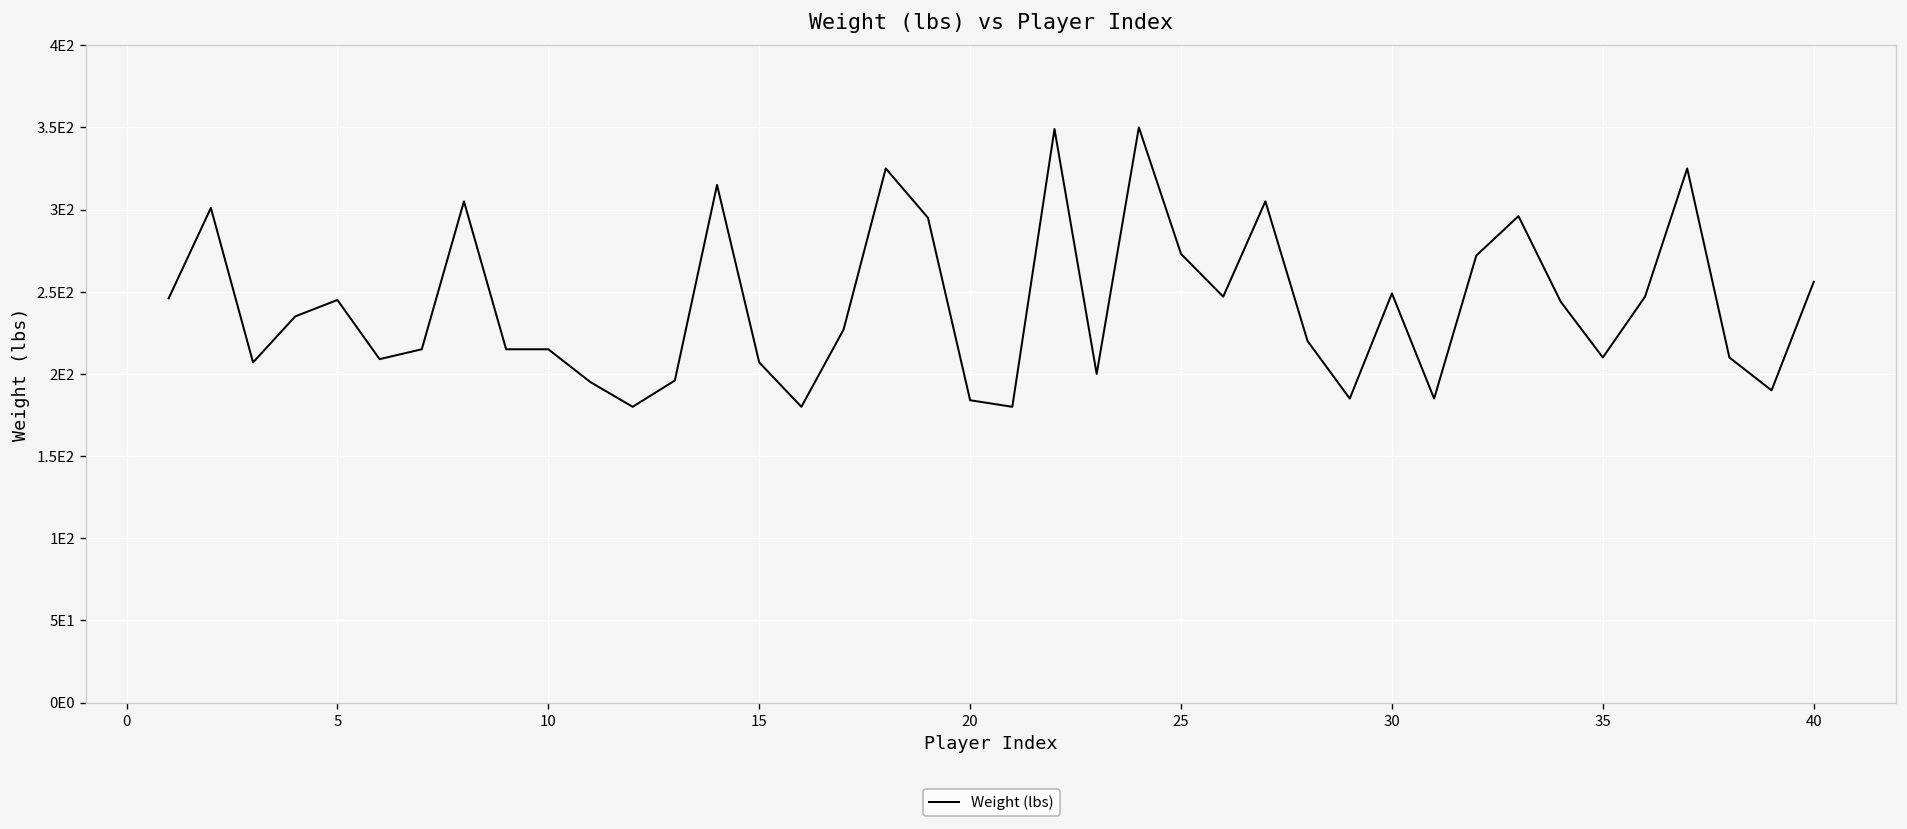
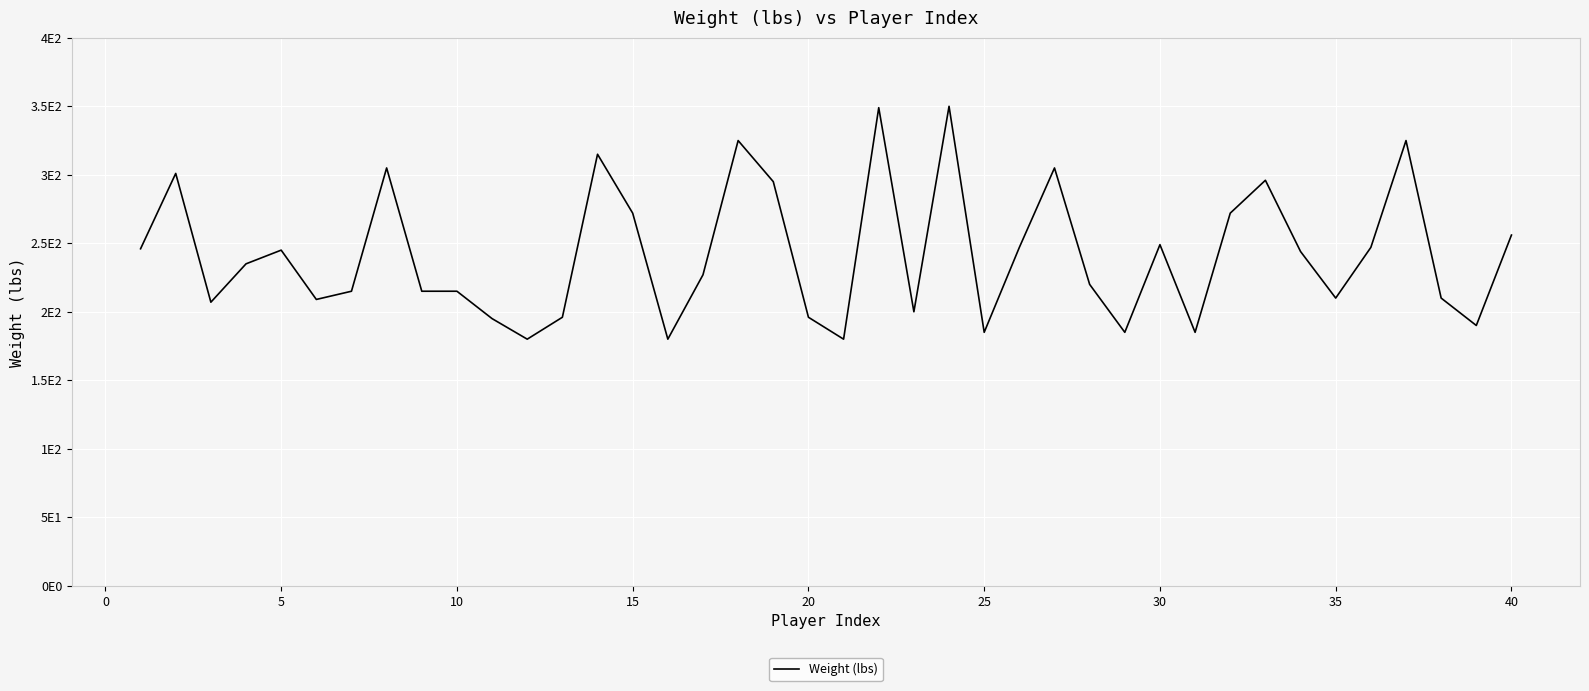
15: 207 -> 272
20: 184 -> 196
25: 273 -> 185
